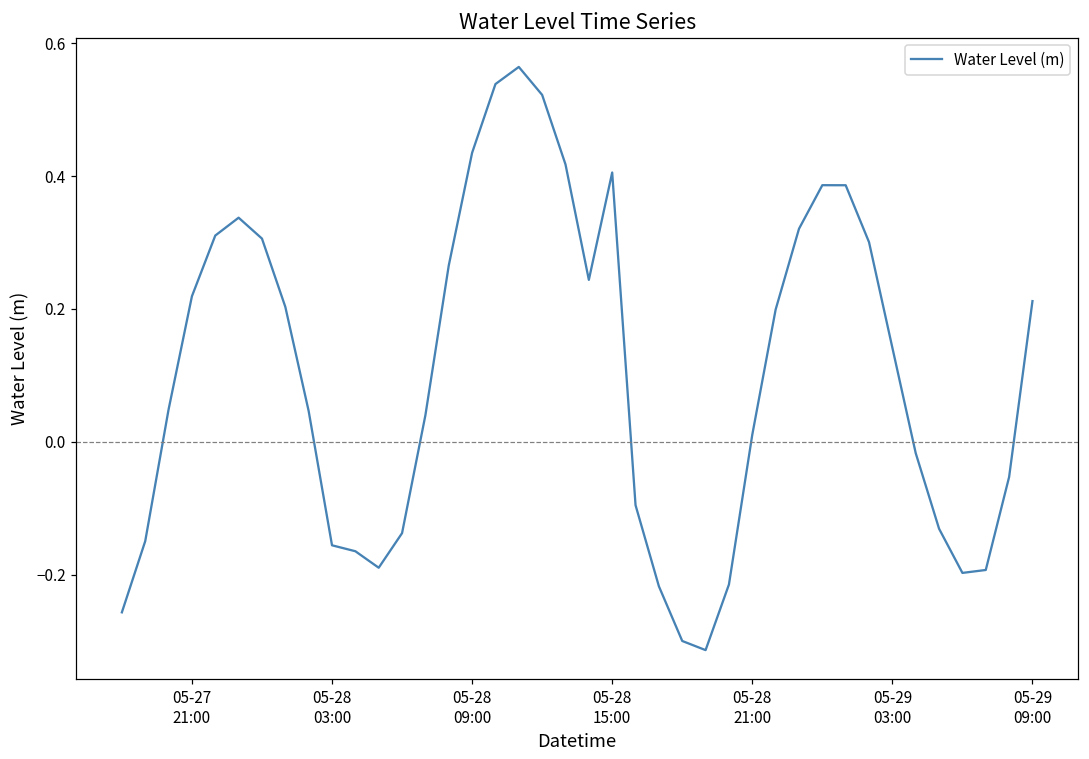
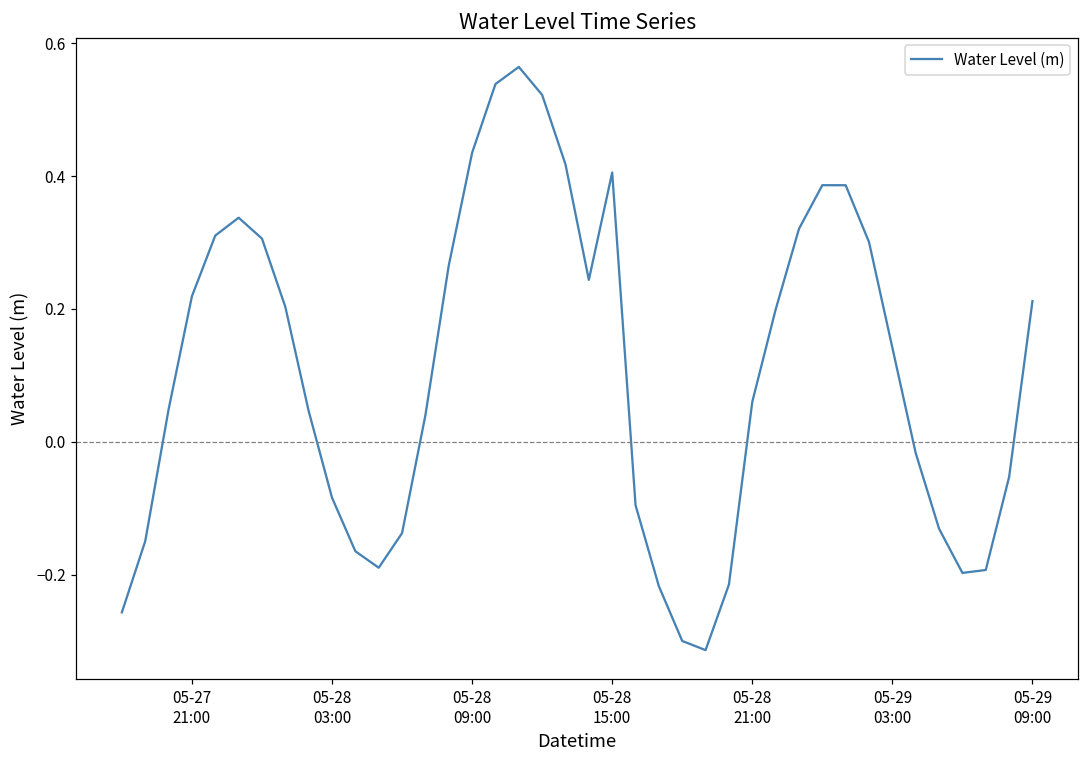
05-28 03:00: -0.16 -> -0.08
05-28 21:00: 0.01 -> 0.06
